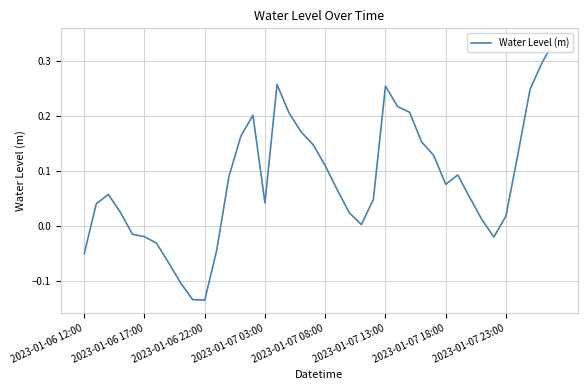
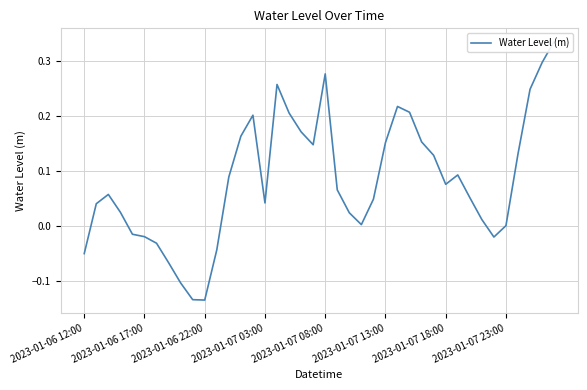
2023-01-07 08:00: 0.11 -> 0.28
2023-01-07 13:00: 0.25 -> 0.15
2023-01-07 23:00: 0.02 -> 0.00
